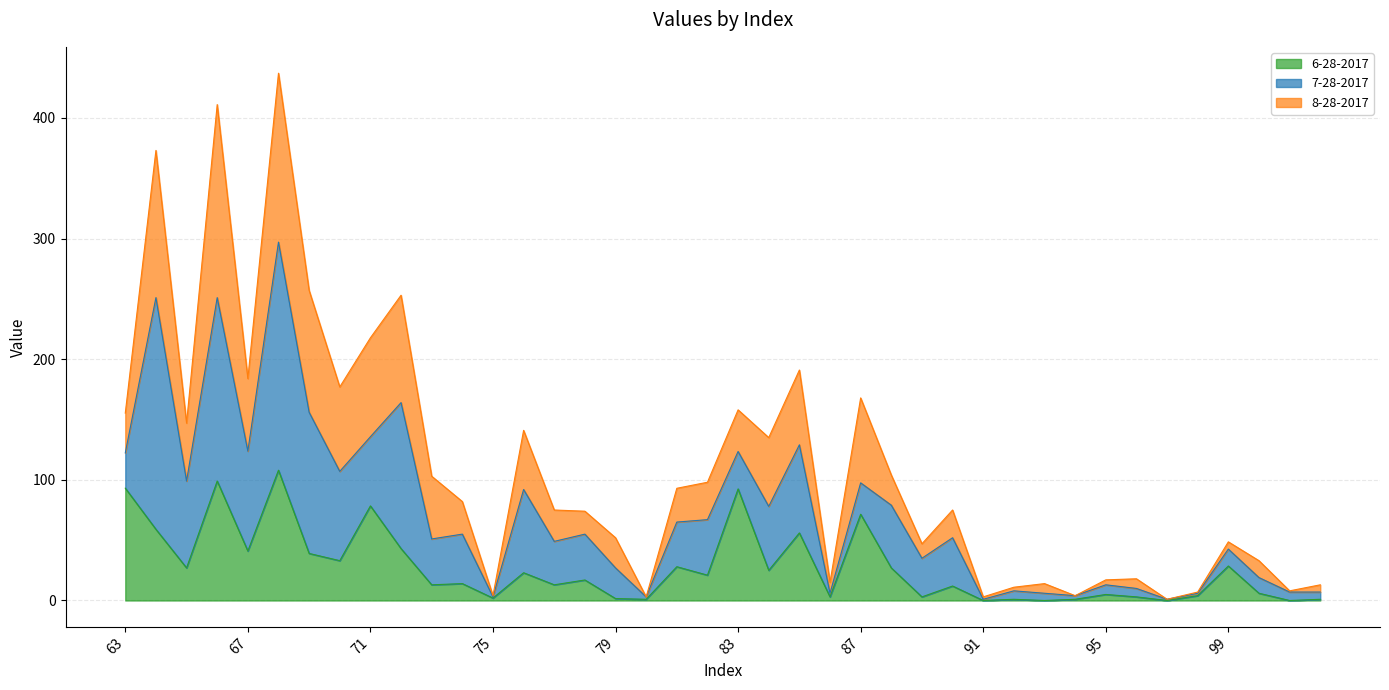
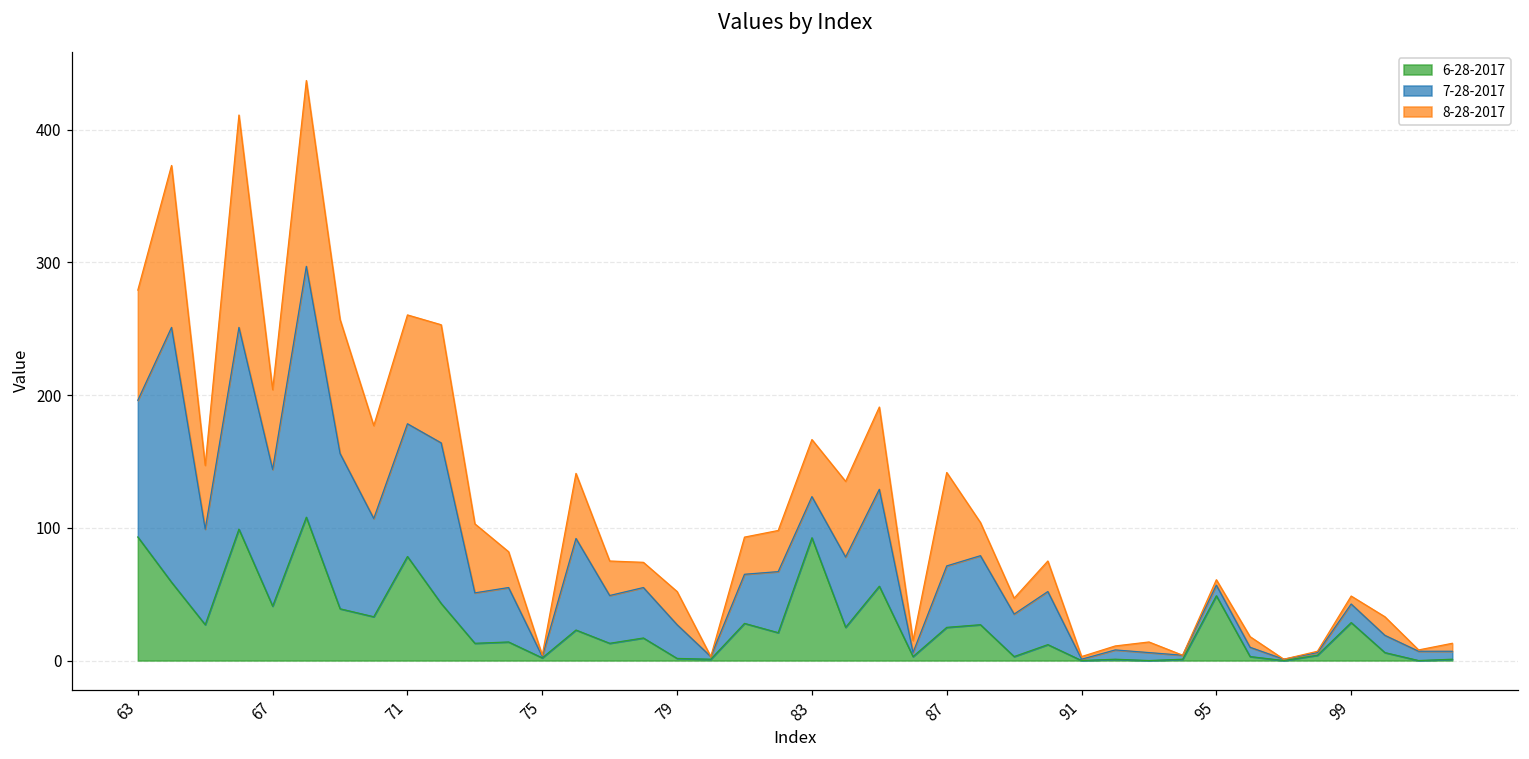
7-28-2017, 63: 29 -> 103
8-28-2017, 63: 33 -> 83
7-28-2017, 67: 83 -> 103
7-28-2017, 71: 57 -> 100
8-28-2017, 83: 35 -> 43
6-28-2017, 87: 72 -> 25
7-28-2017, 87: 26 -> 46
6-28-2017, 95: 5 -> 49
